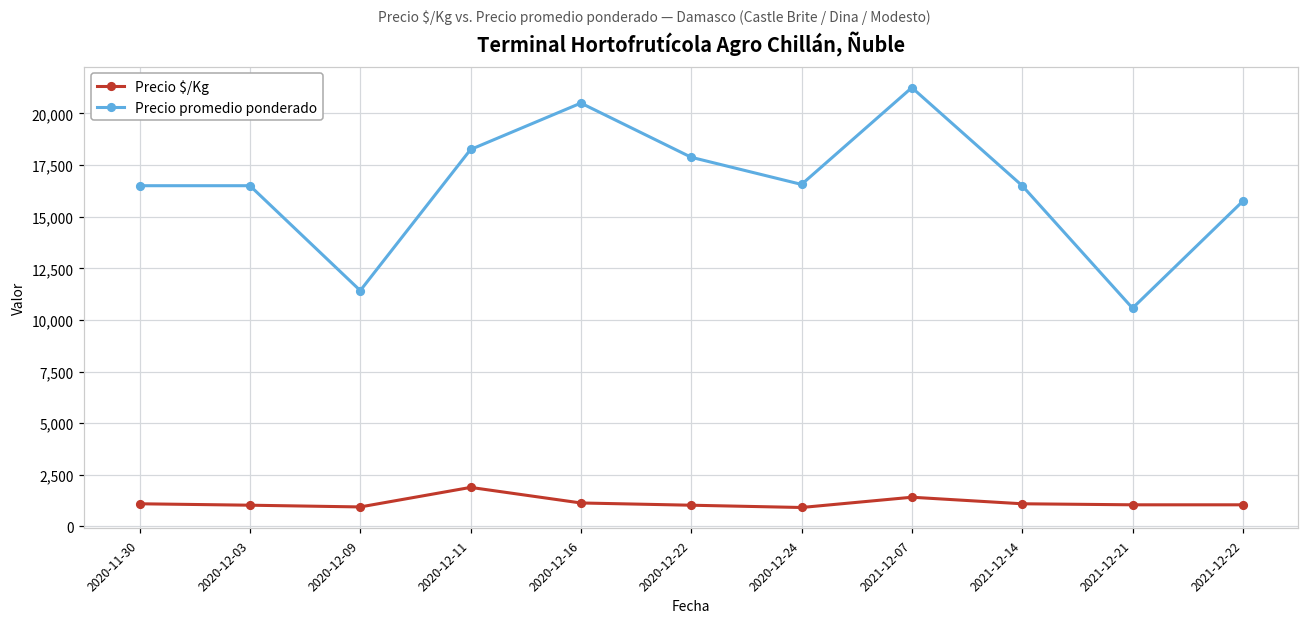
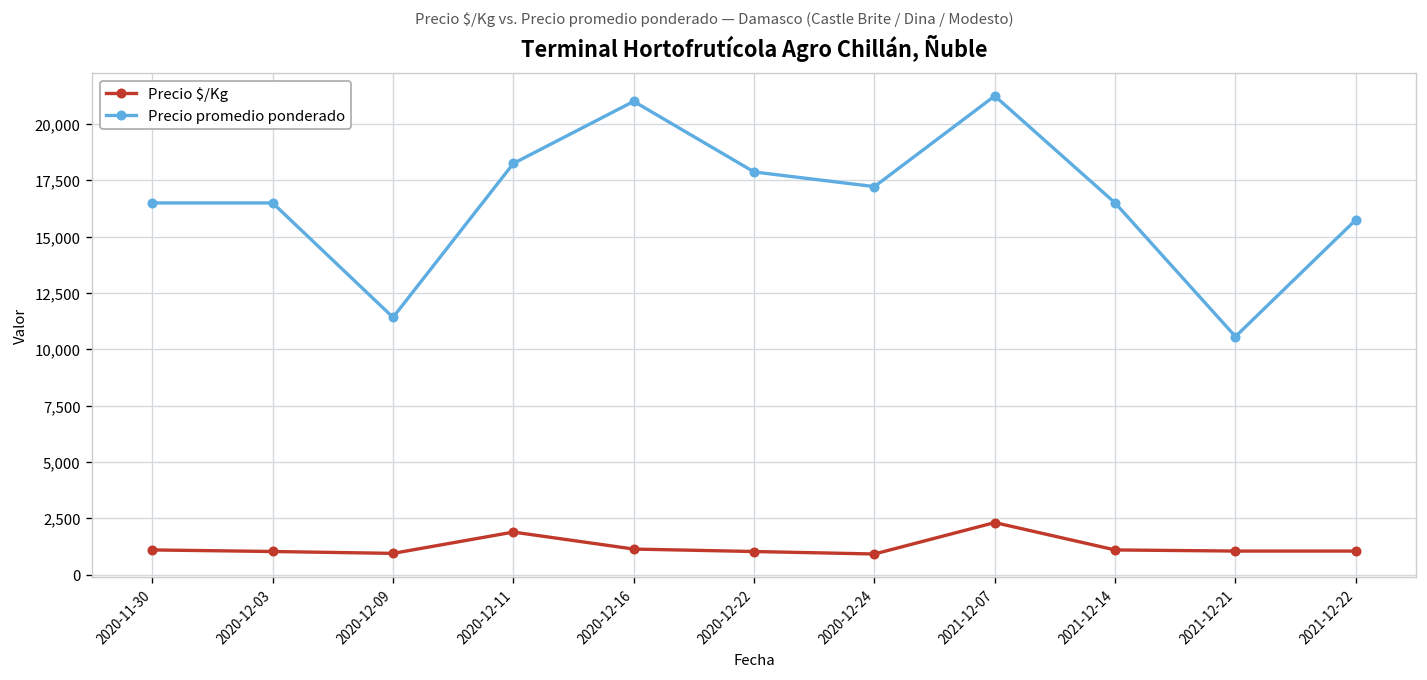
Precio promedio ponderado, 2020-12-16: 20,500 -> 21,000
Precio promedio ponderado, 2020-12-24: 16,600 -> 17,200
Precio $/Kg, 2021-12-07: 1,400 -> 2,300
